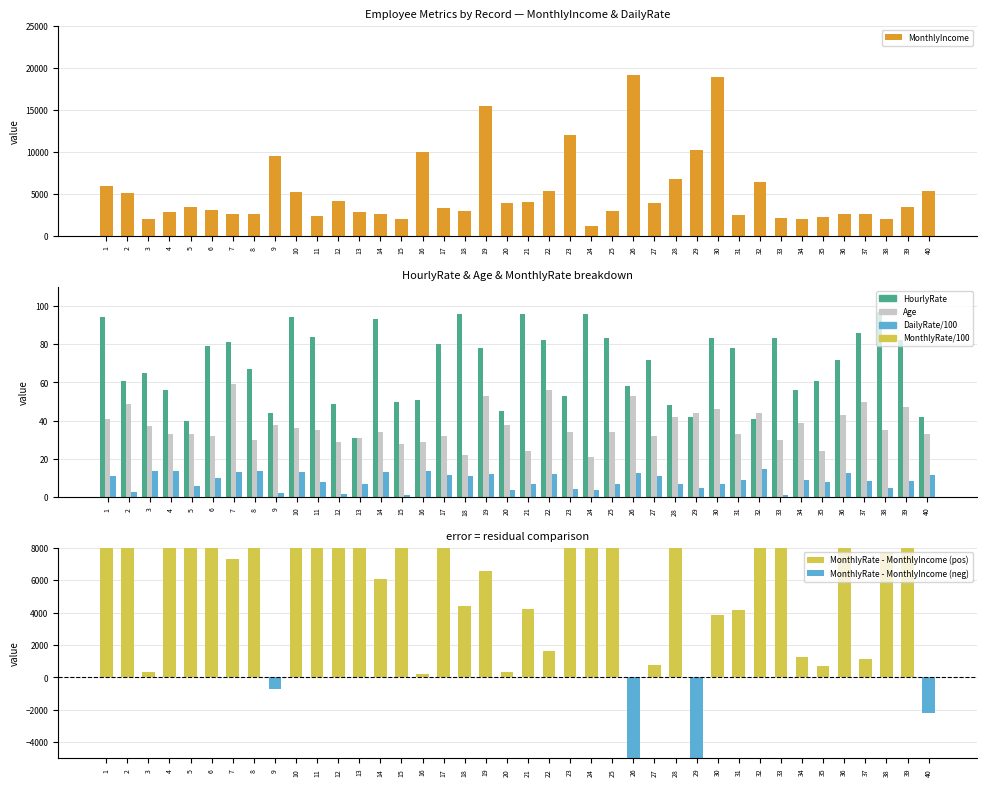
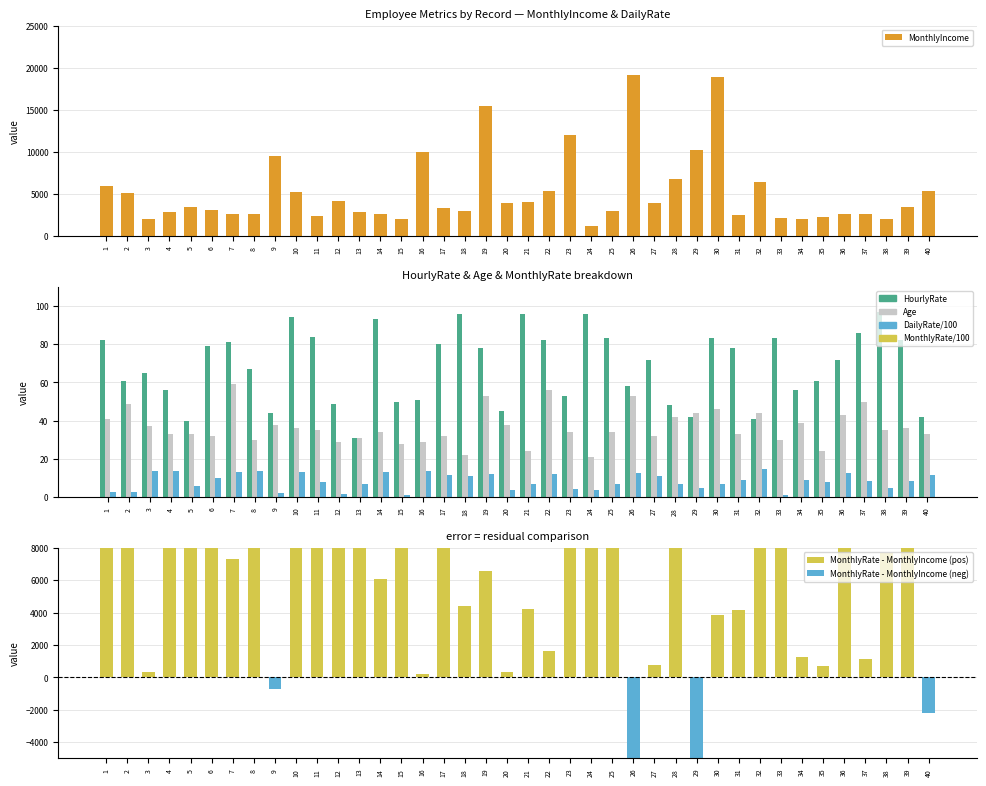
HourlyRate & Age & MonthlyRate breakdown, HourlyRate, 1: 94 -> 82
HourlyRate & Age & MonthlyRate breakdown, DailyRate/100, 1: 11 -> 3
HourlyRate & Age & MonthlyRate breakdown, Age, 39: 47 -> 36
